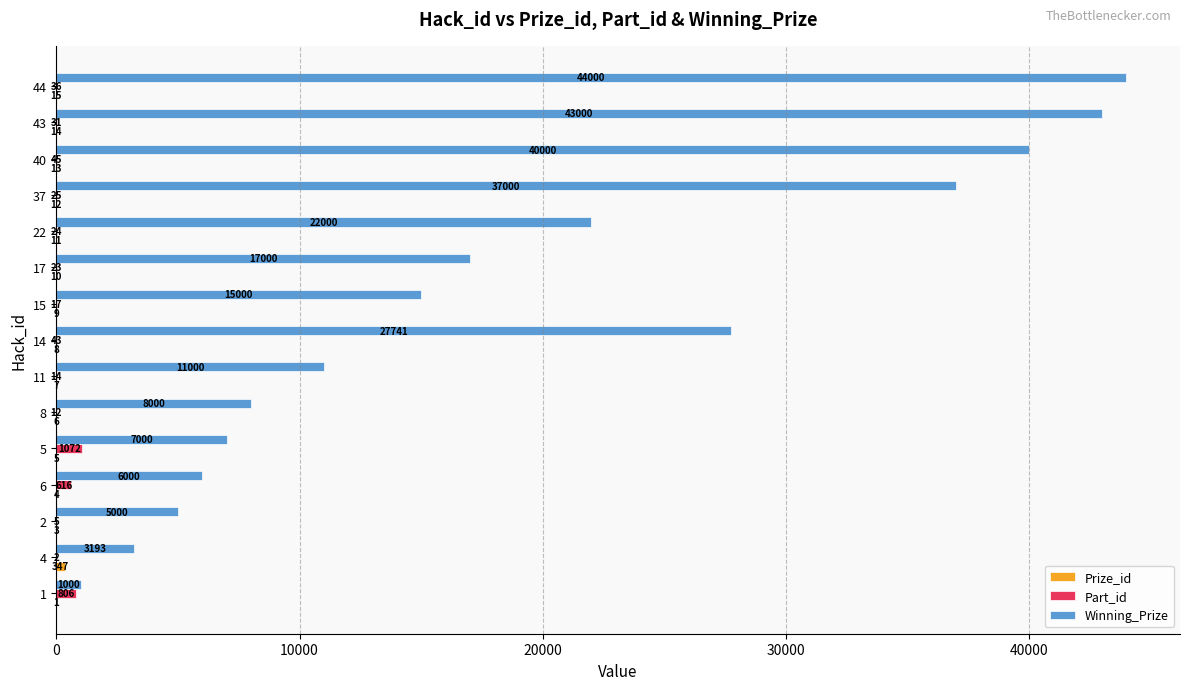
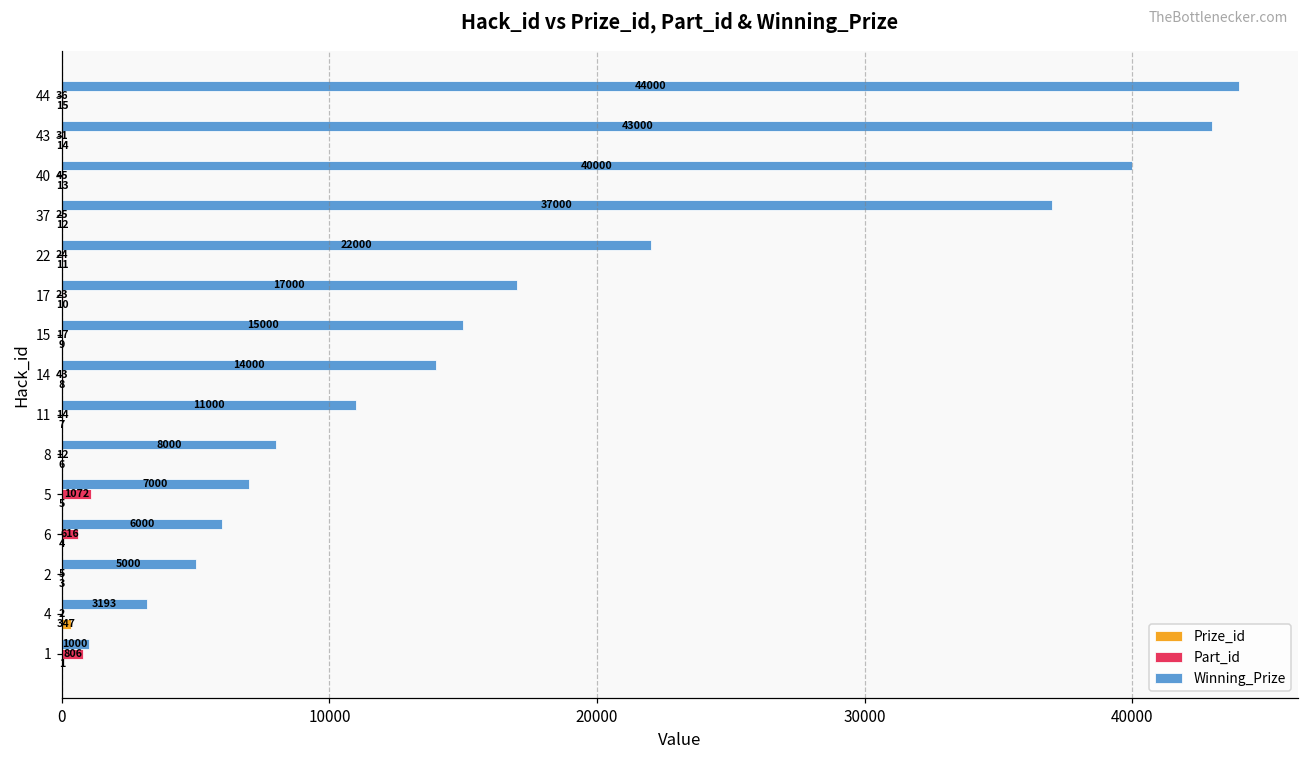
Winning_Prize, 14: 27741 -> 14000
